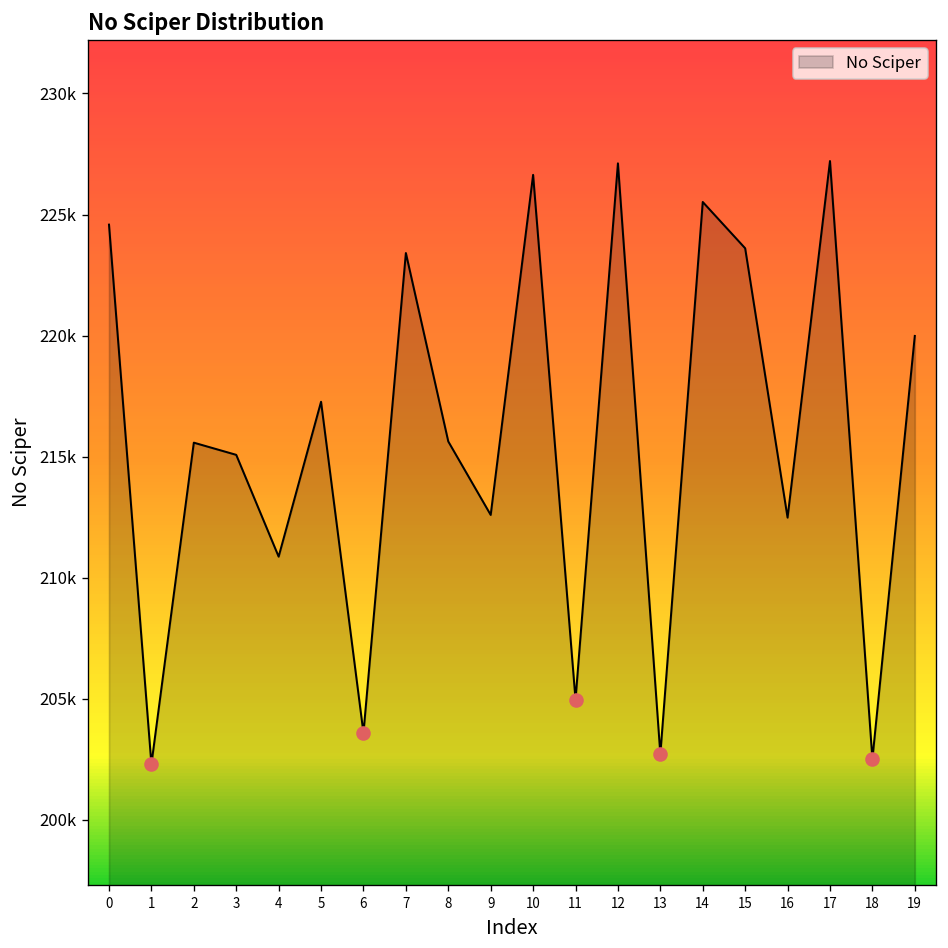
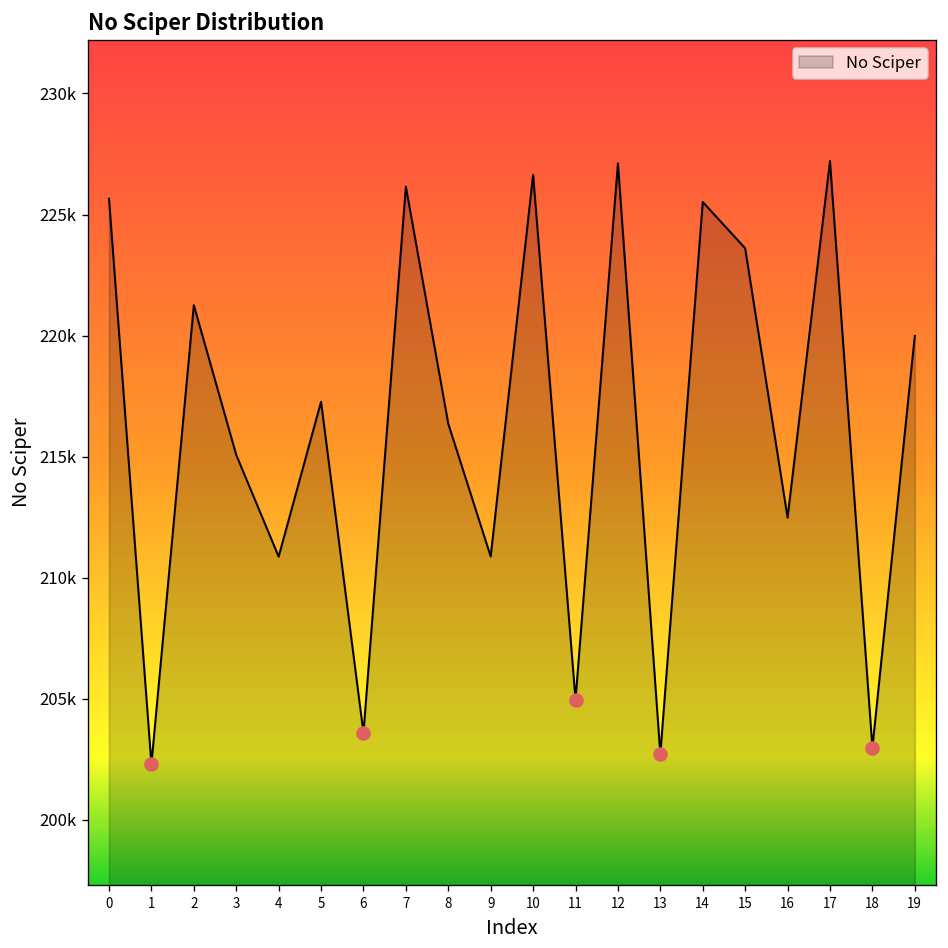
No Sciper, 0: 224600 -> 225700
No Sciper, 2: 215600 -> 221300
No Sciper, 7: 223400 -> 226200
No Sciper, 8: 215600 -> 216400
No Sciper, 9: 212600 -> 210900
No Sciper, 18: 202500 -> 203000
